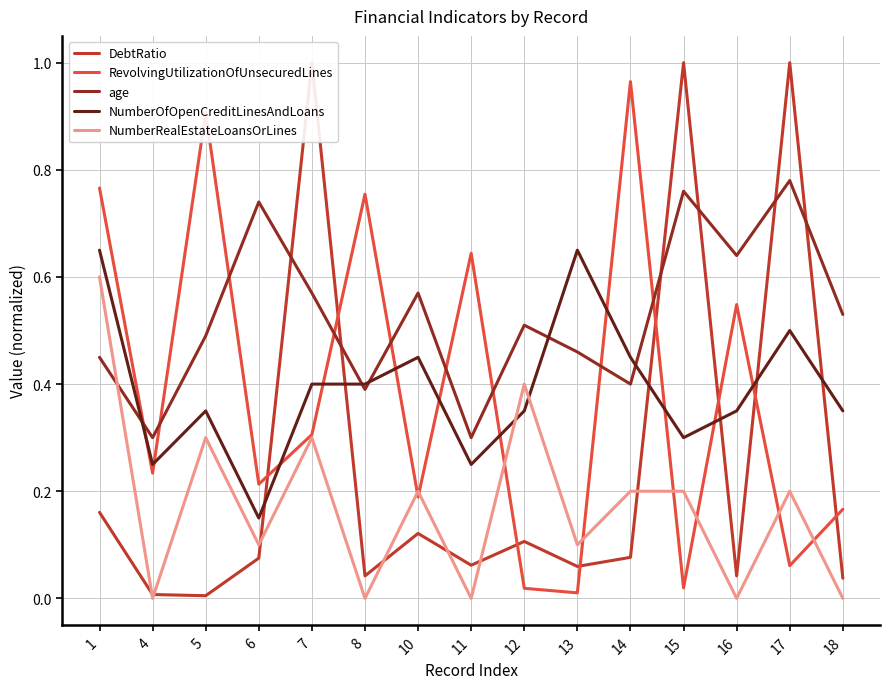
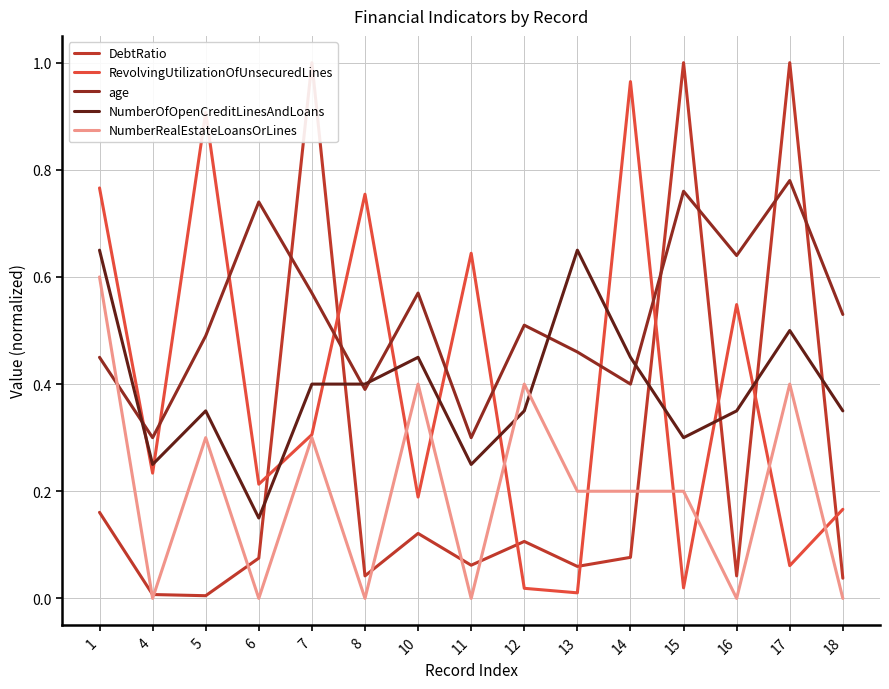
NumberRealEstateLoansOrLines, 6: 0.10 -> 0.00
NumberRealEstateLoansOrLines, 10: 0.20 -> 0.40
NumberRealEstateLoansOrLines, 13: 0.10 -> 0.20
NumberRealEstateLoansOrLines, 17: 0.20 -> 0.40
